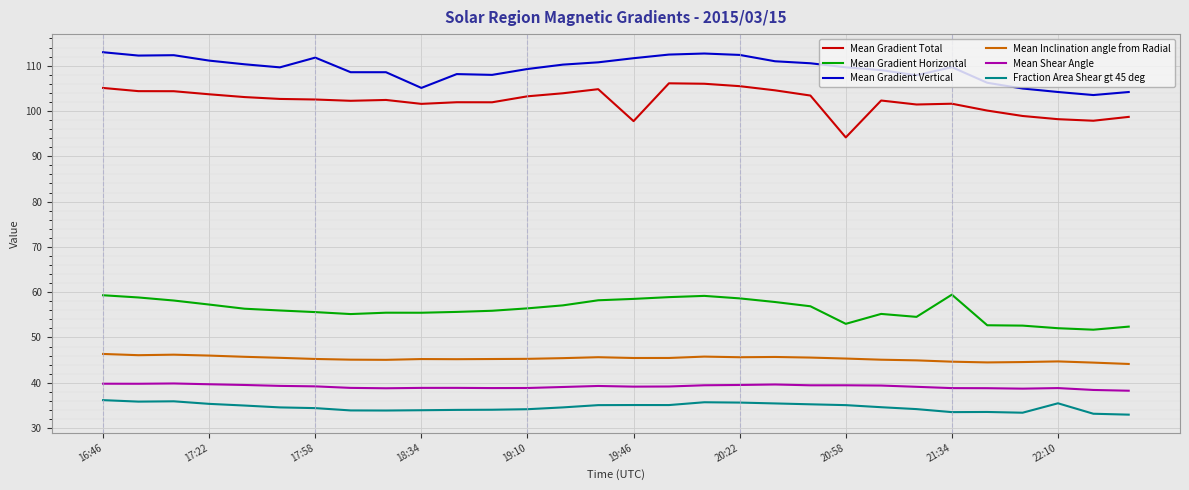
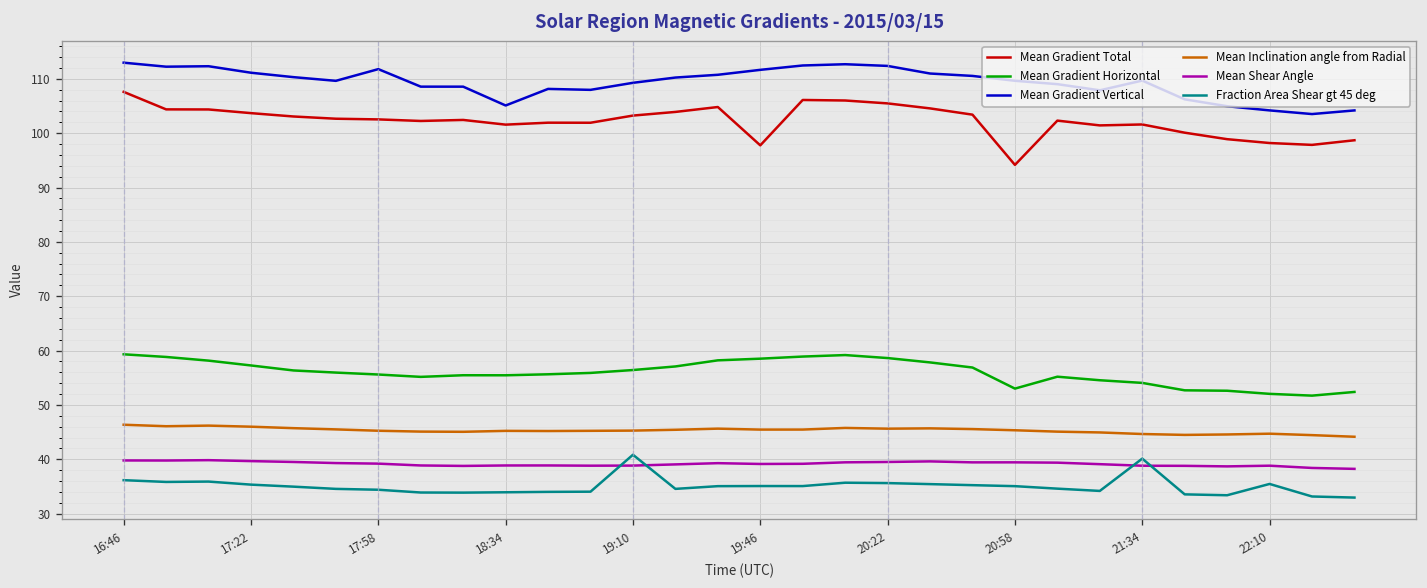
Mean Gradient Total, 16:46: 105 -> 108
Fraction Area Shear gt 45 deg, 19:10: 34 -> 41
Mean Gradient Horizontal, 21:34: 59 -> 54
Fraction Area Shear gt 45 deg, 21:34: 34 -> 40
